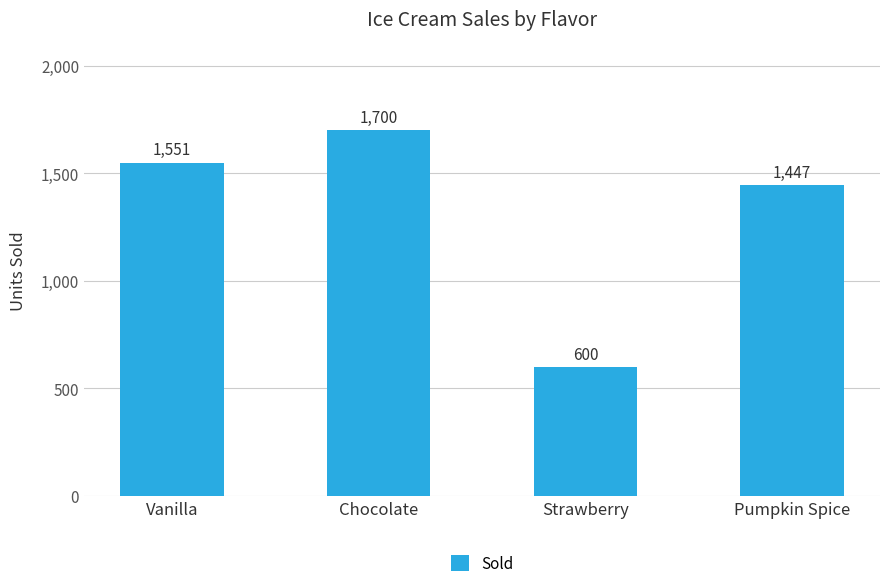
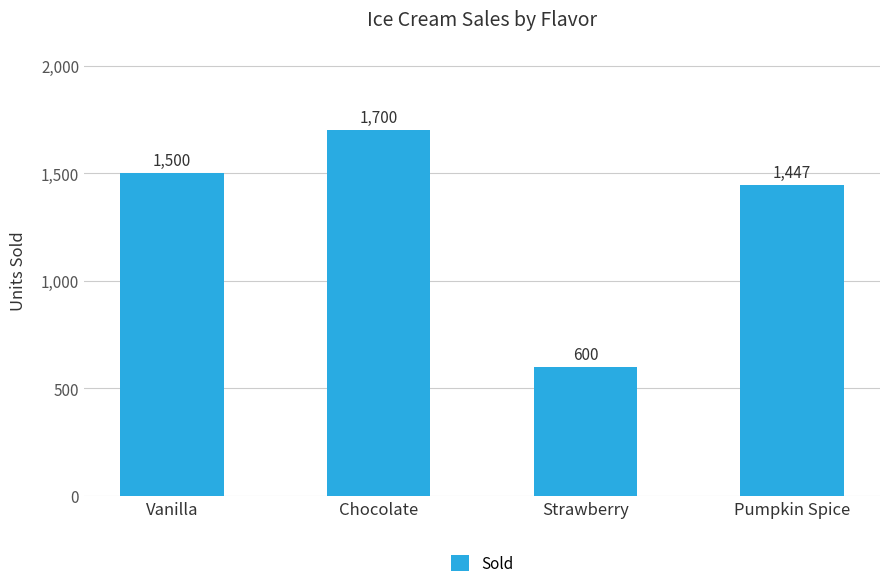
Vanilla: 1,551 -> 1,500
